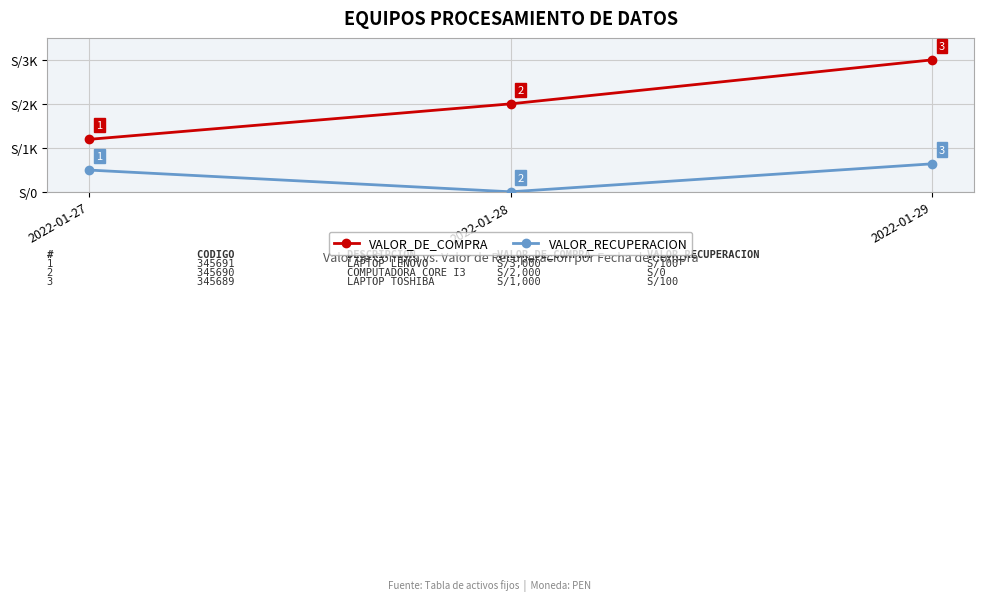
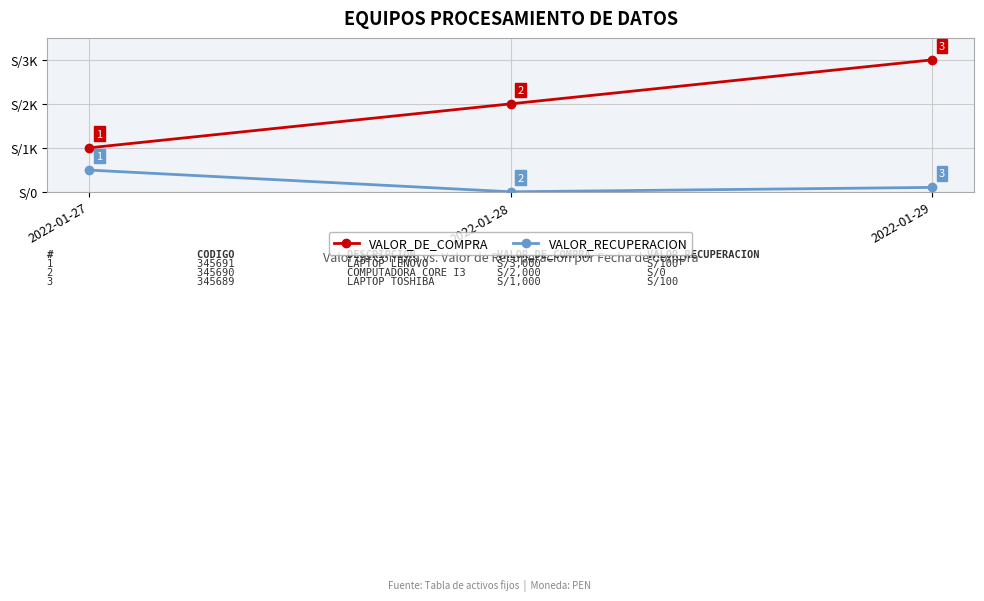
VALOR_DE_COMPRA, 2022-01-27: S/1200 -> S/1000
VALOR_RECUPERACION, 2022-01-29: S/600 -> S/100
